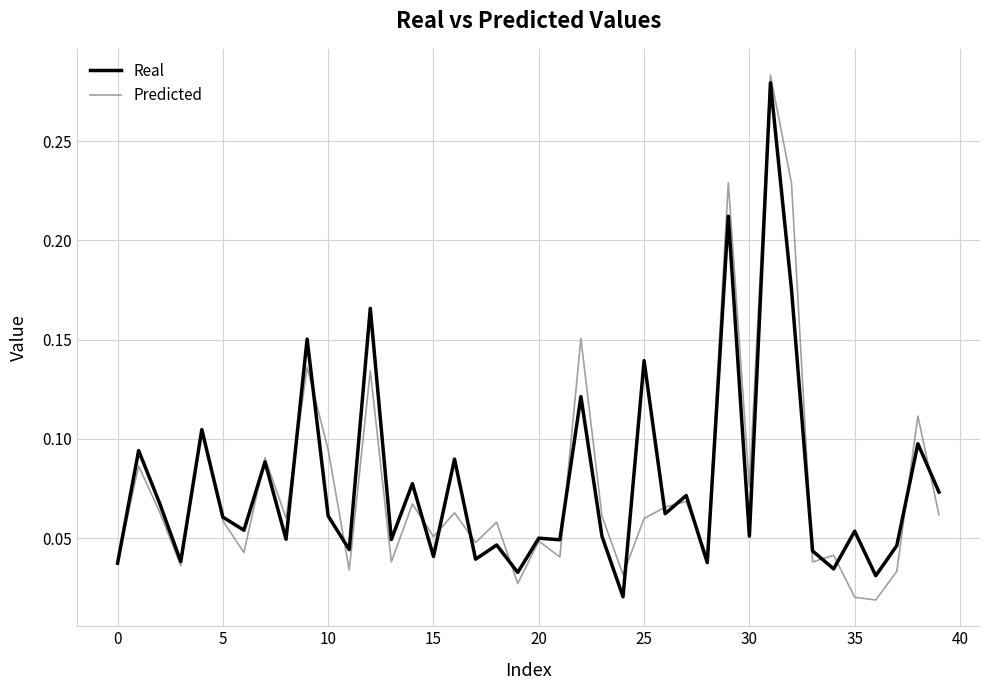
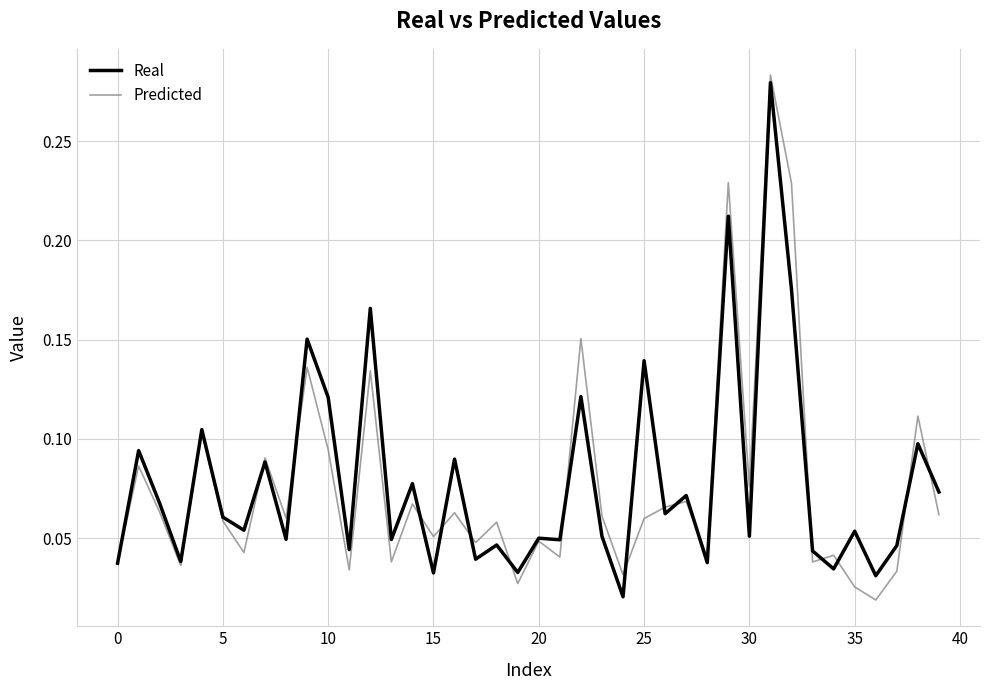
Real, 10: 0.061 -> 0.121
Real, 15: 0.041 -> 0.032
Predicted, 35: 0.020 -> 0.025
